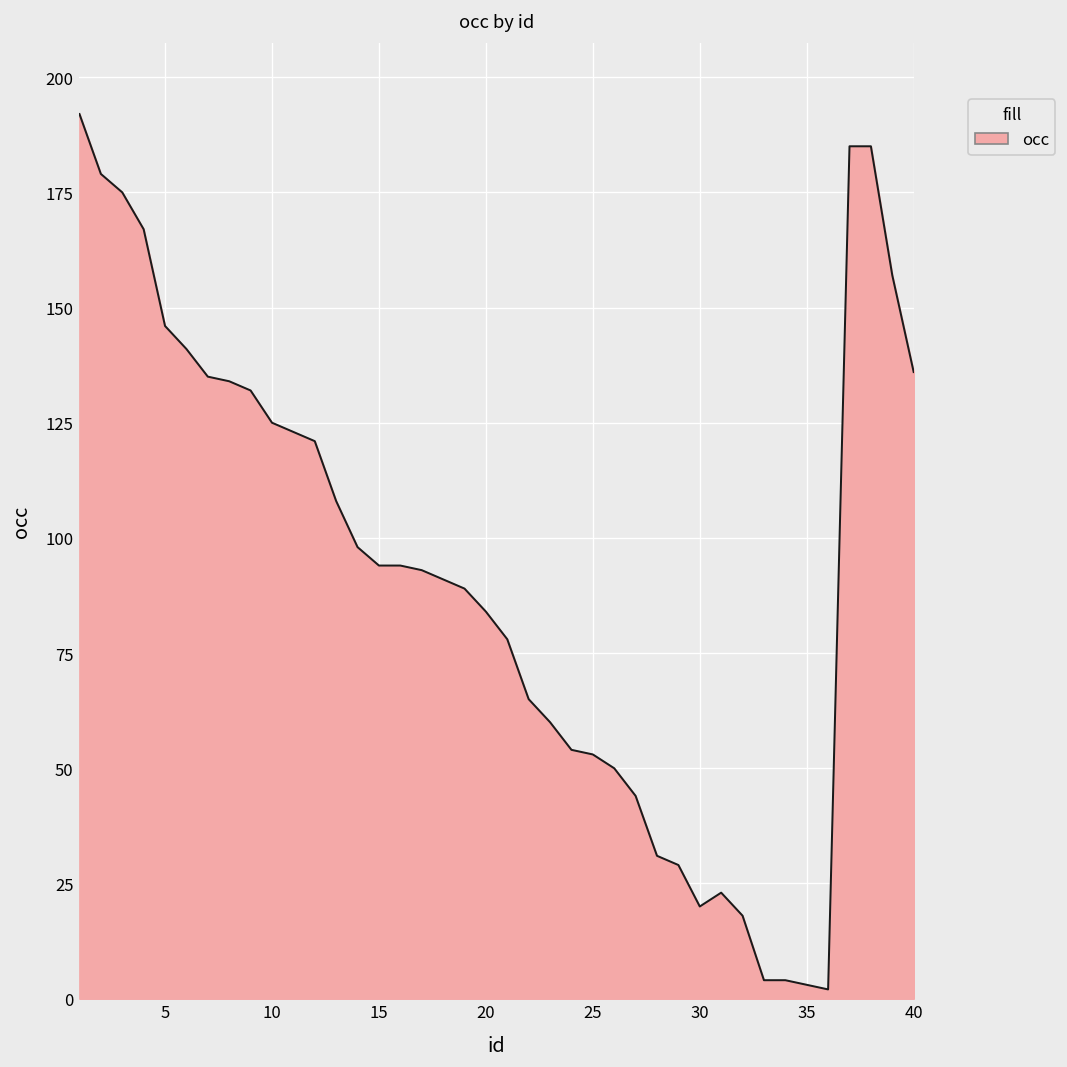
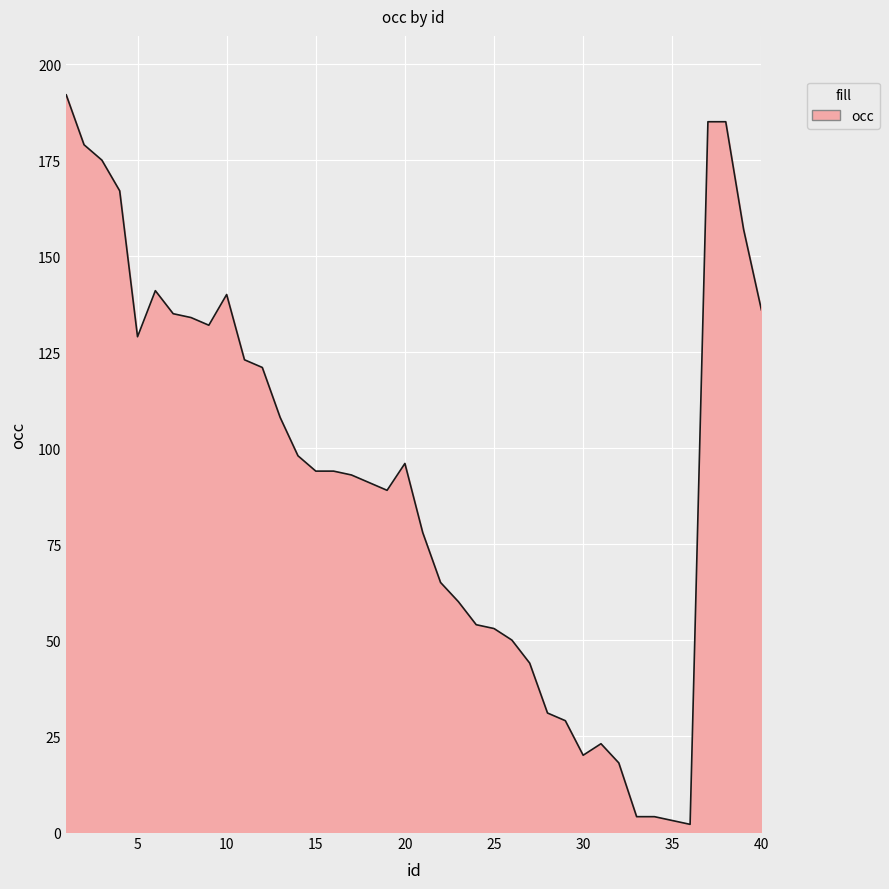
5: 146 -> 129
10: 125 -> 140
20: 84 -> 96
